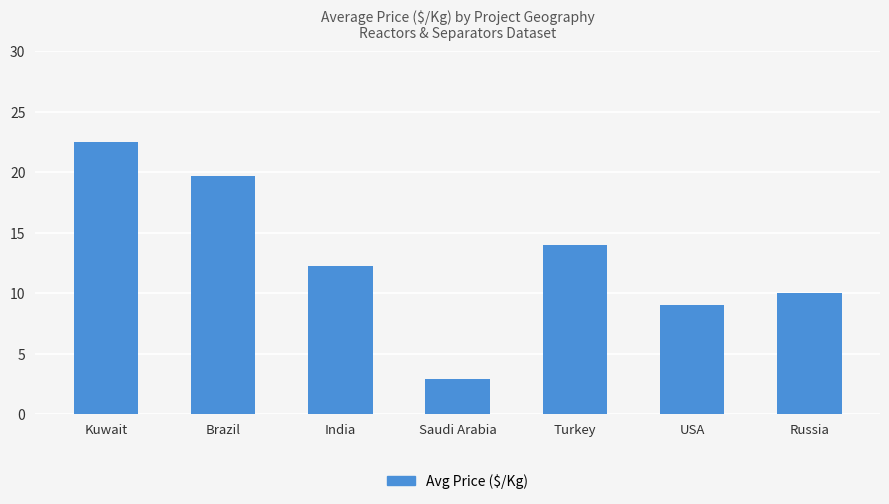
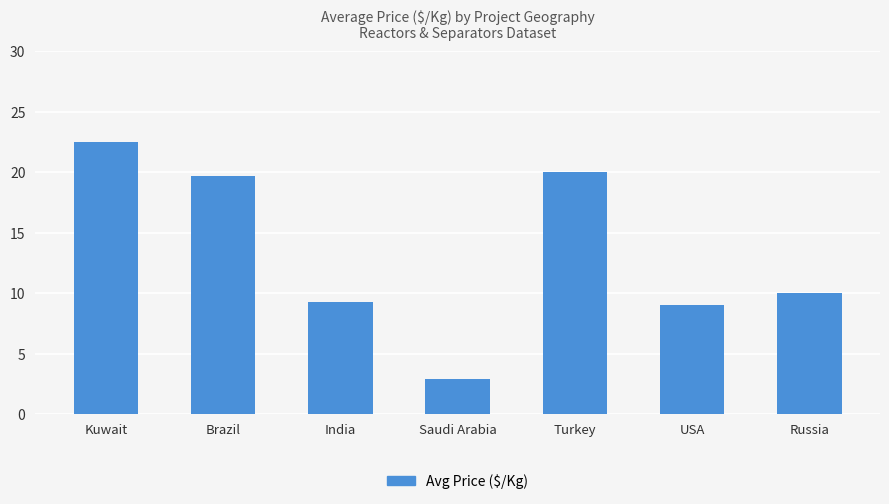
India: 12.3 -> 9.3
Turkey: 14.0 -> 20.0
